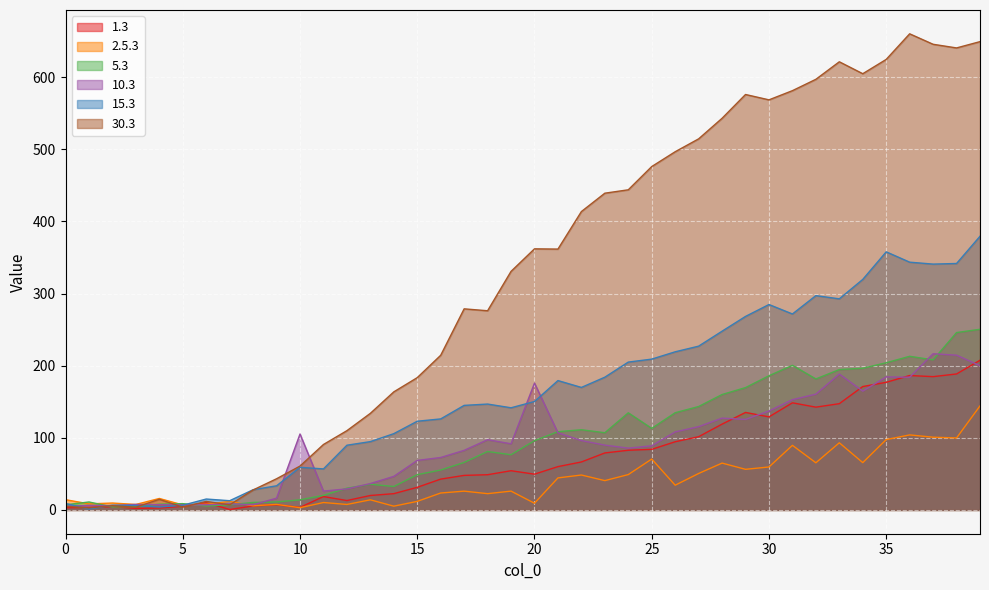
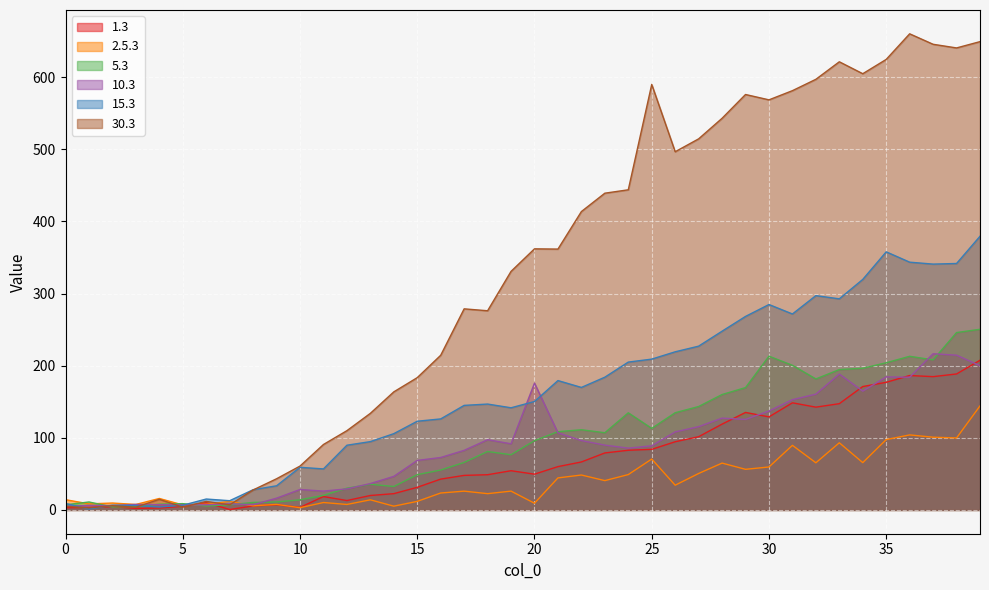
10.3, 10: 110 -> 30
30.3, 25: 480 -> 590
5.3, 30: 190 -> 210
